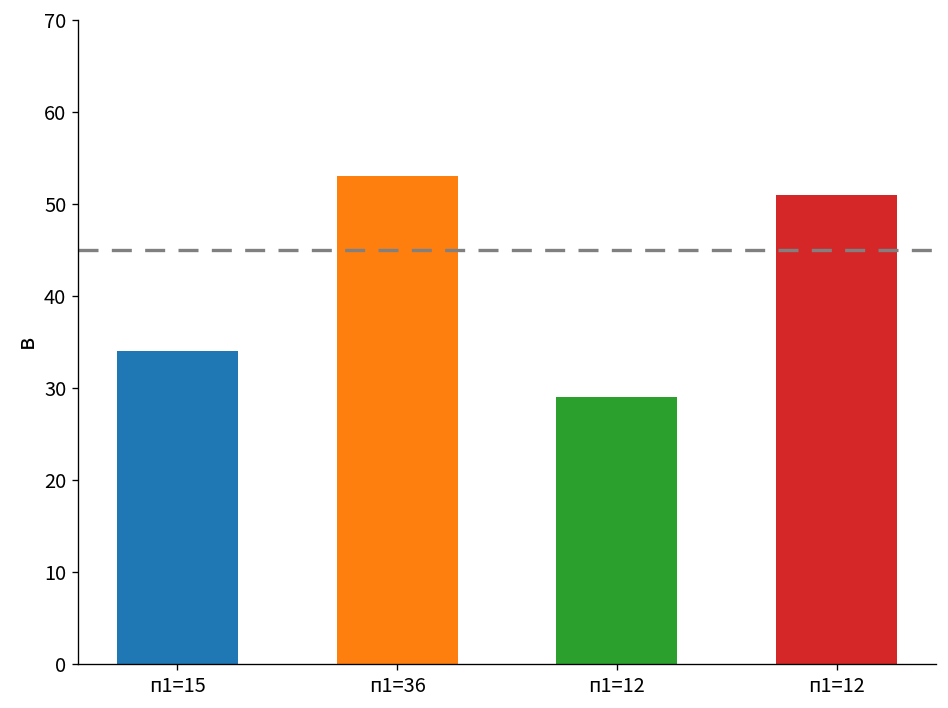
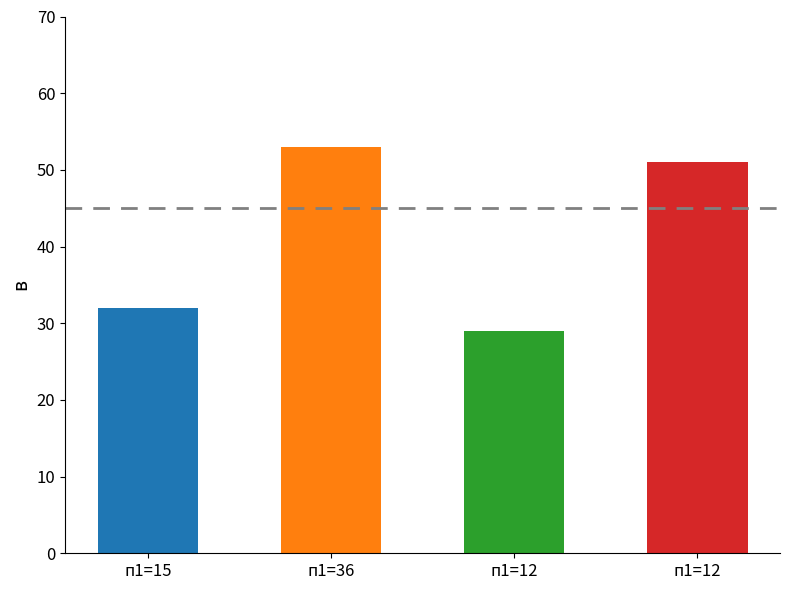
п1=15: 34 -> 32
